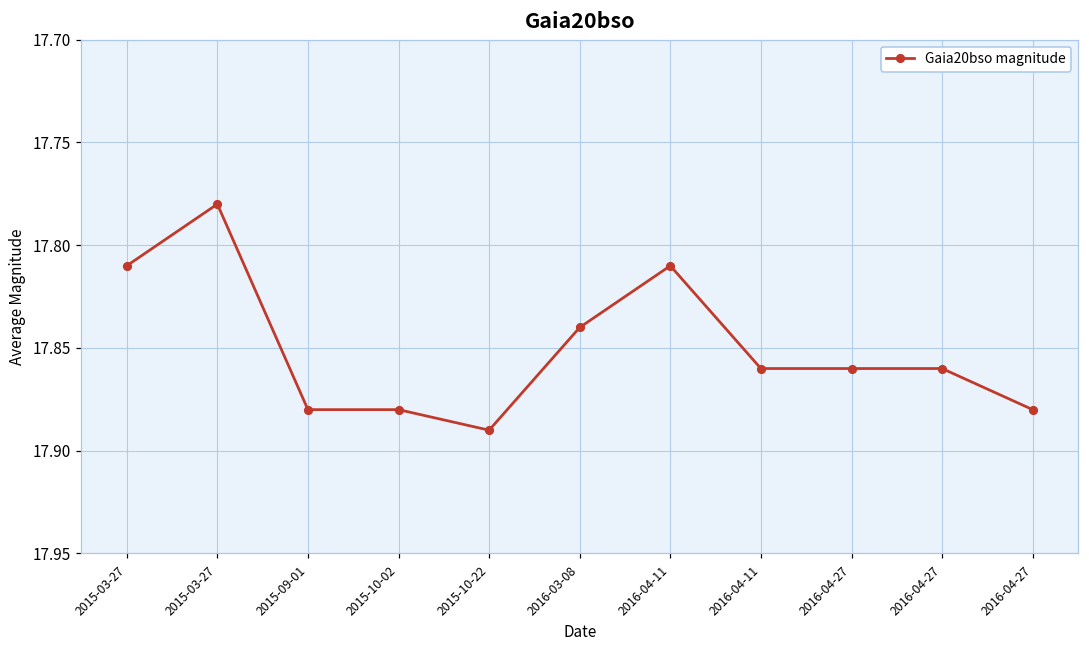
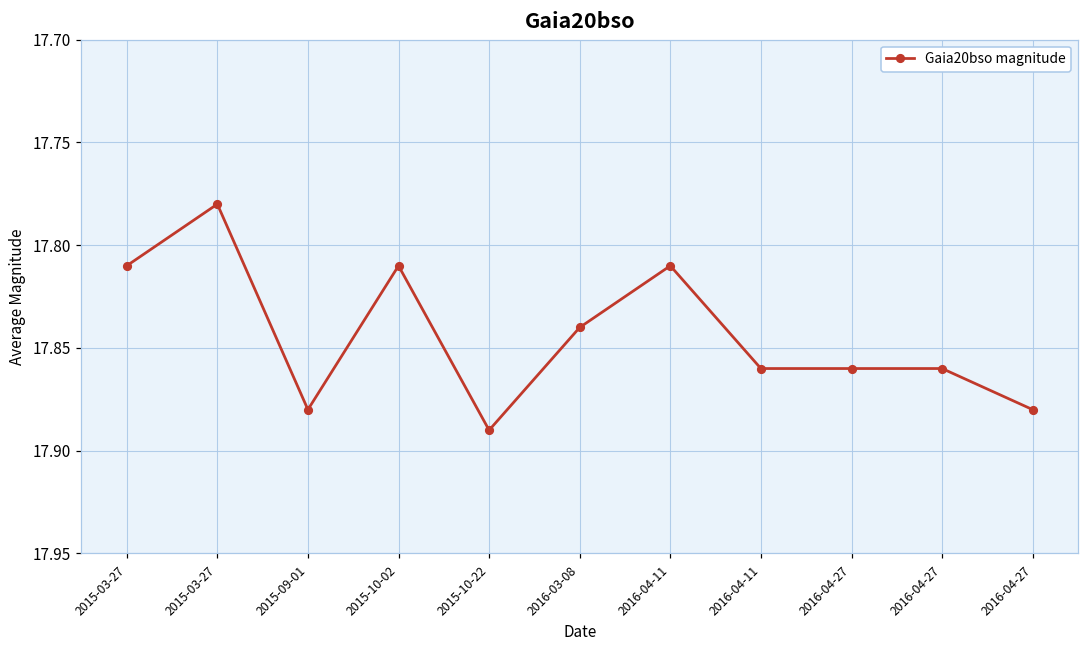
2015-10-02: 17.88 -> 17.81
